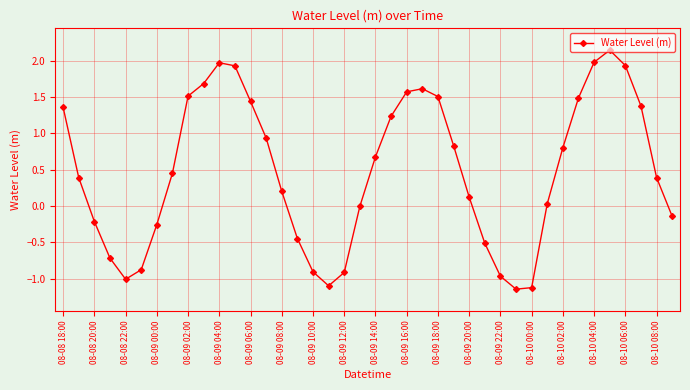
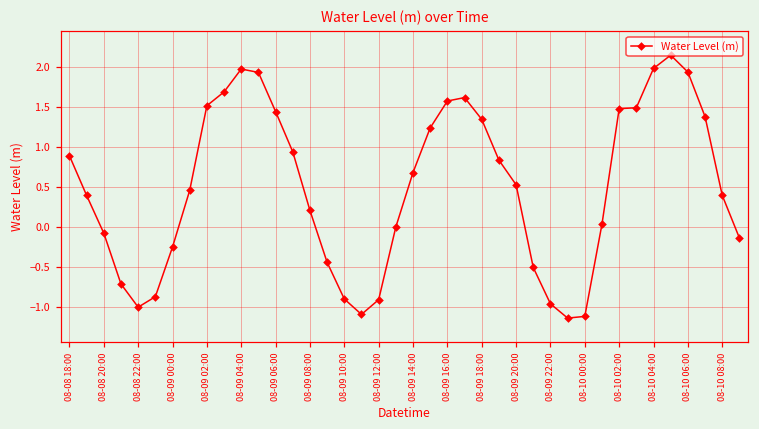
08-08 18:00: 1.4 -> 0.9
08-08 20:00: -0.2 -> -0.1
08-09 18:00: 1.5 -> 1.3
08-09 20:00: 0.1 -> 0.5
08-10 02:00: 0.8 -> 1.5
